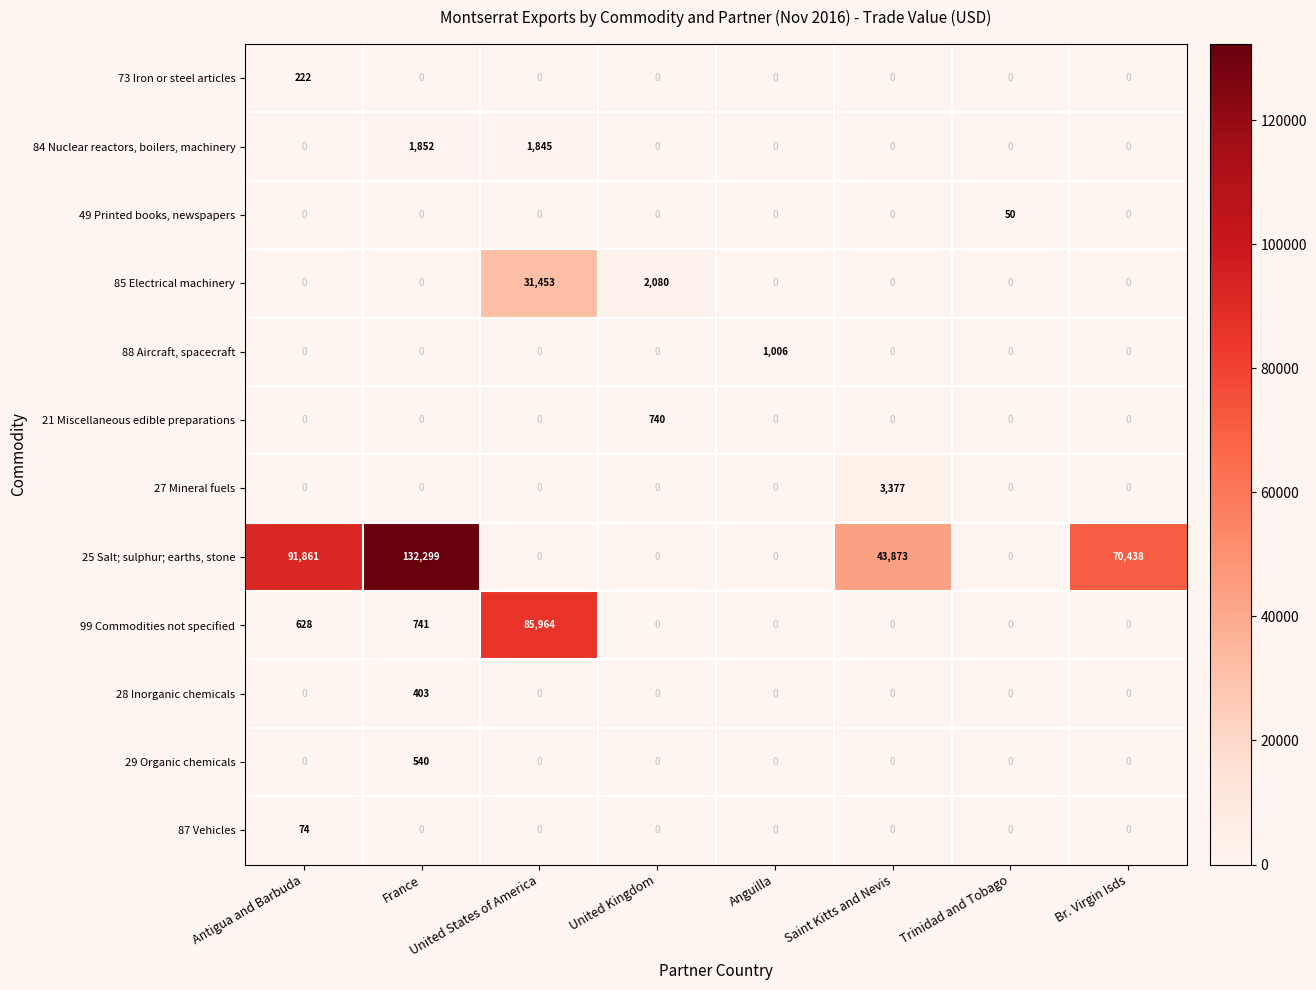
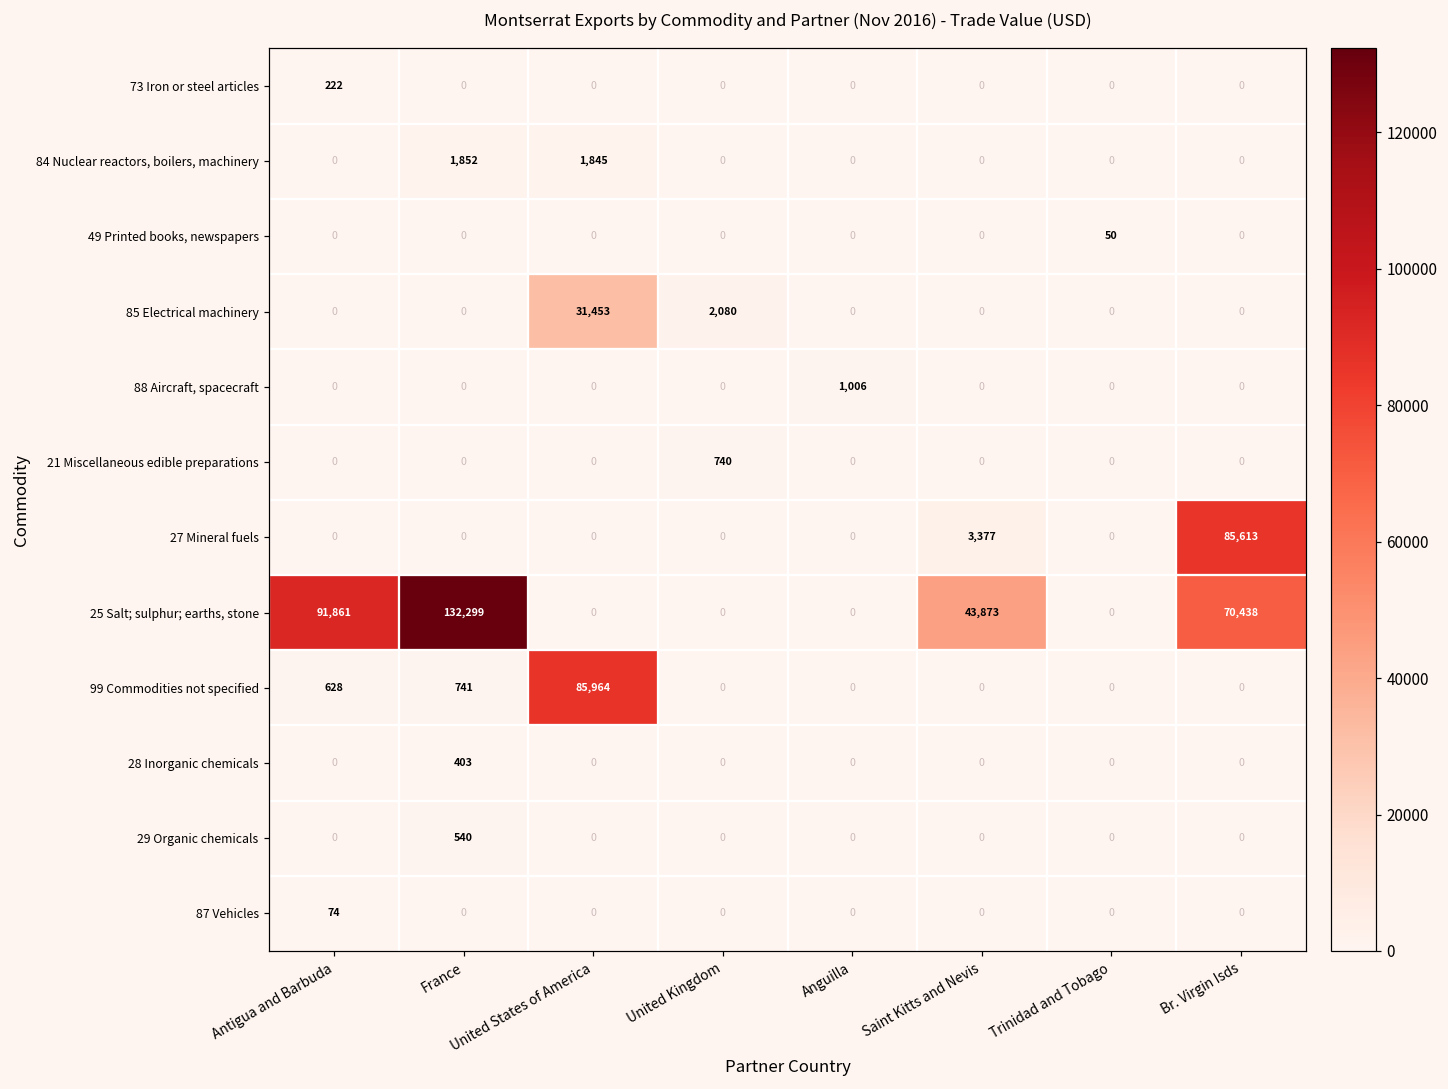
27 Mineral fuels, Br. Virgin Isds: 0 -> 85,613
